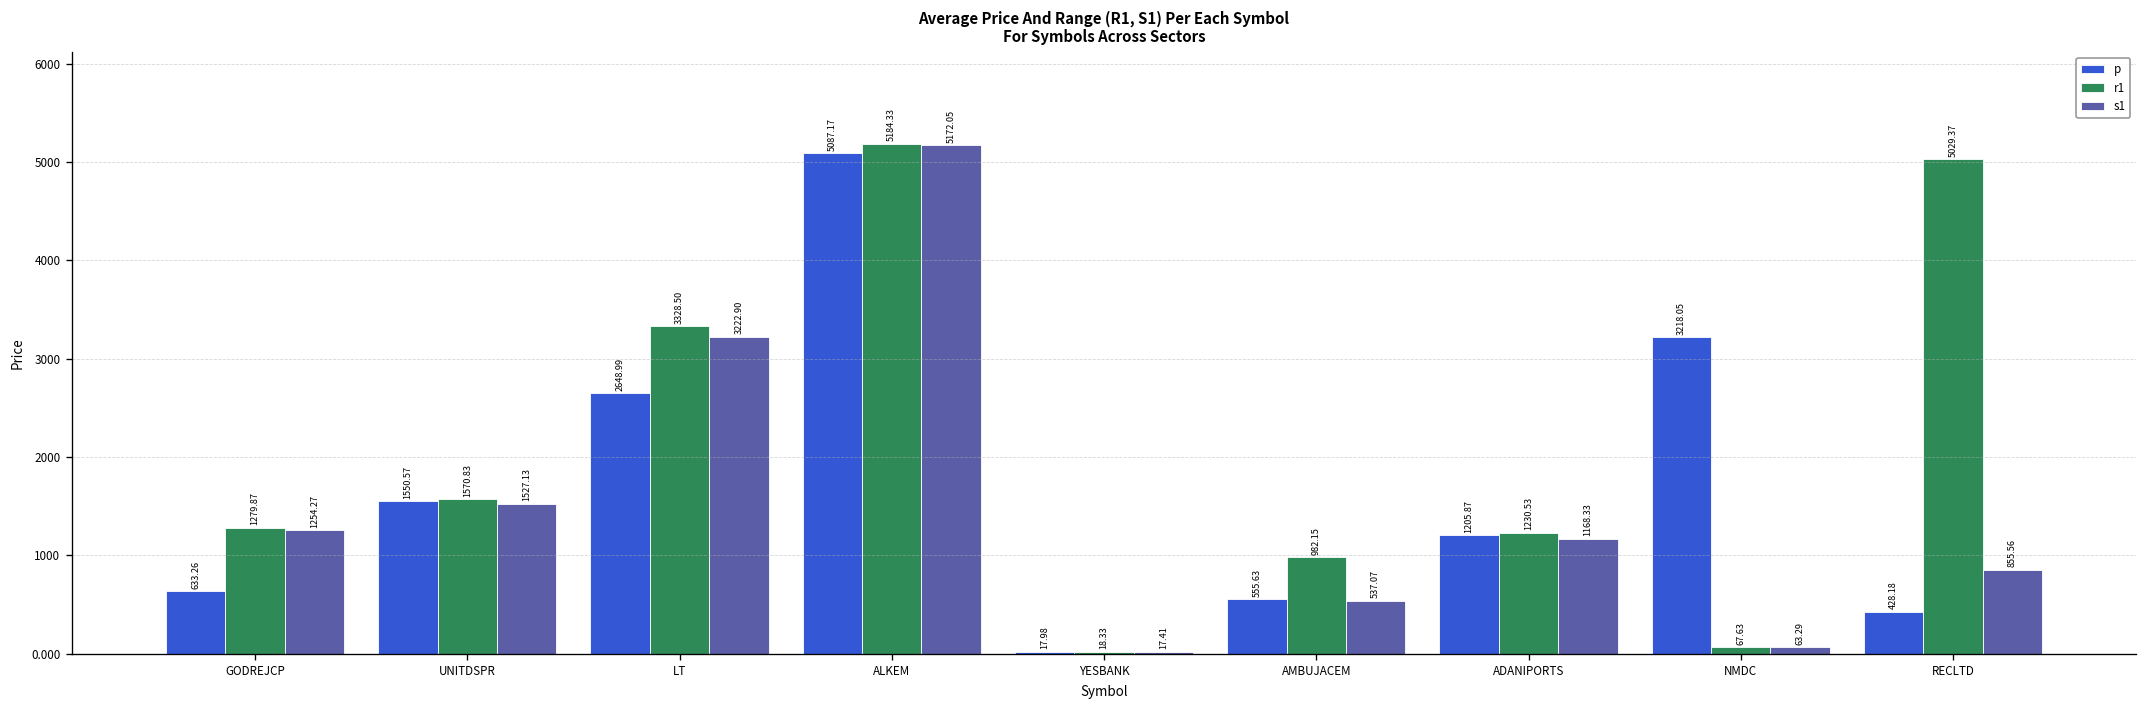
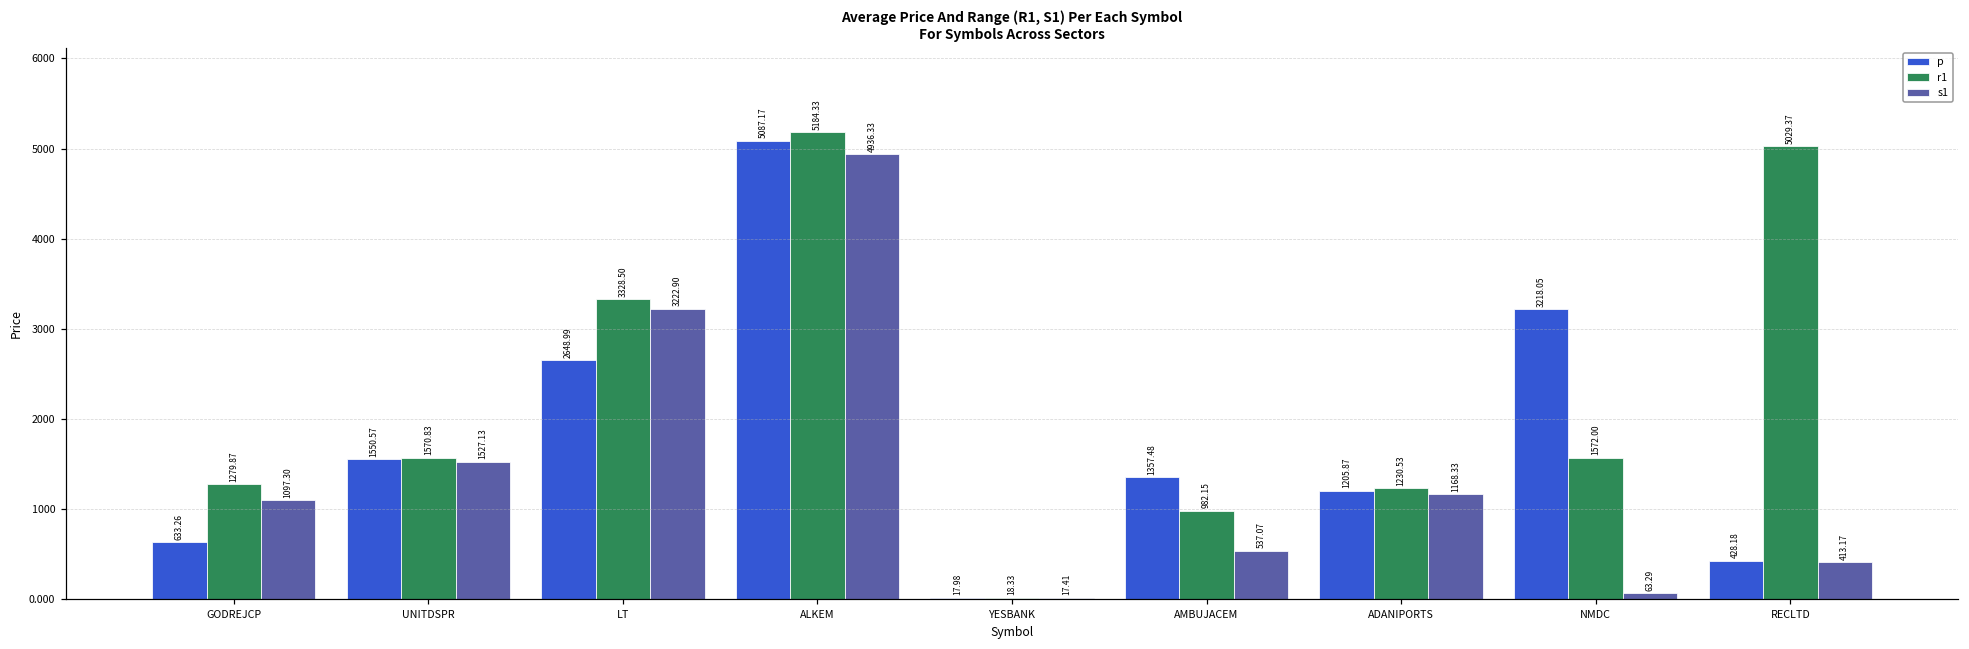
s1, GODREJCP: 1254.27 -> 1097.30
s1, ALKEM: 5172.05 -> 4936.33
p, AMBUJACEM: 555.63 -> 1357.48
r1, NMDC: 67.63 -> 1572.00
s1, RECLTD: 855.56 -> 413.17
